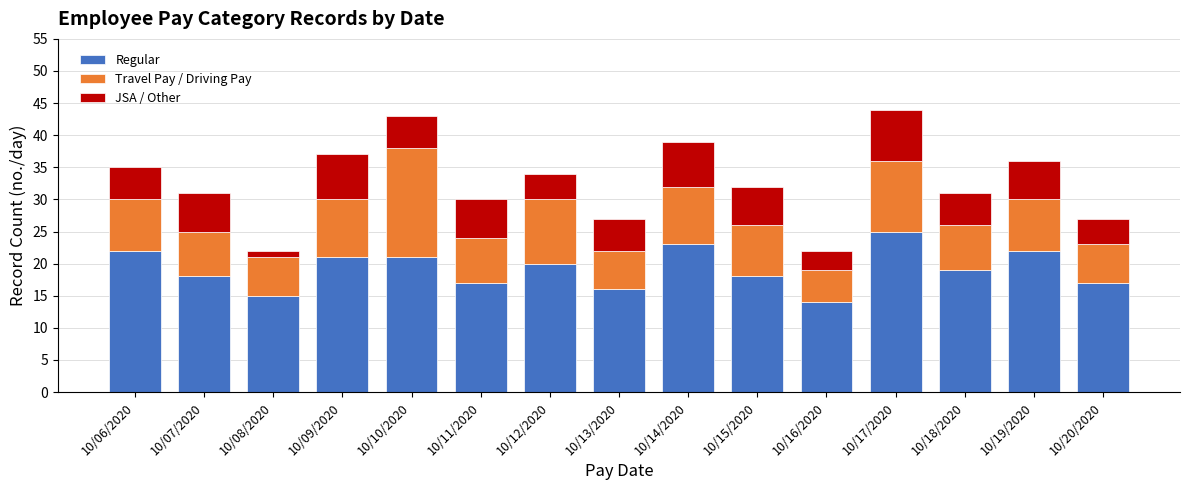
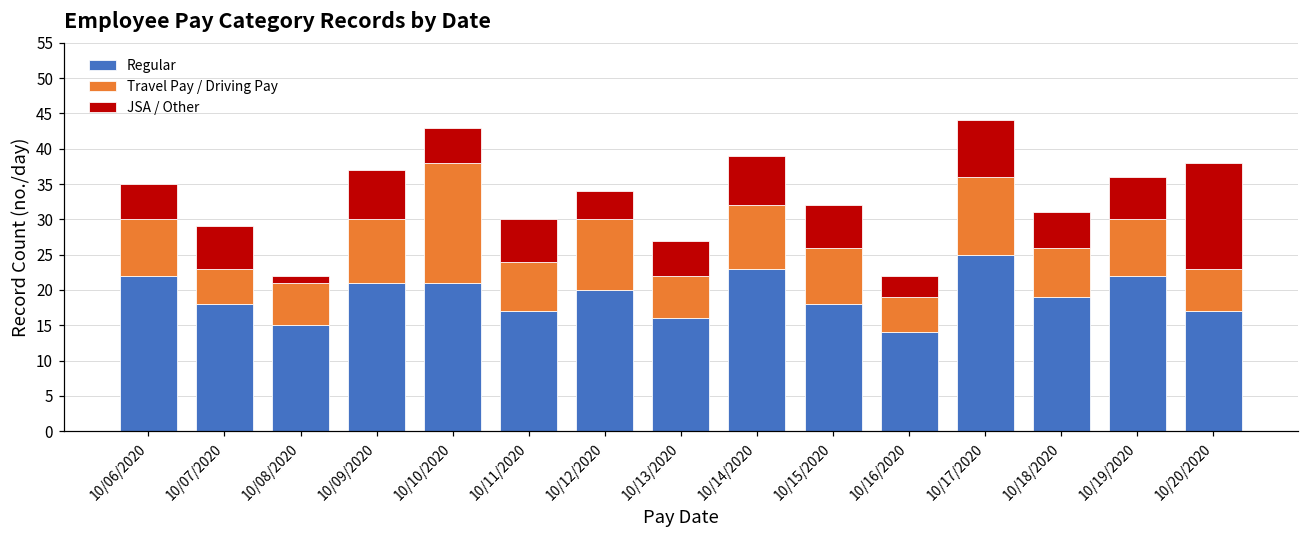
Travel Pay / Driving Pay, 10/07/2020: 7 -> 5
JSA / Other, 10/20/2020: 4 -> 15
